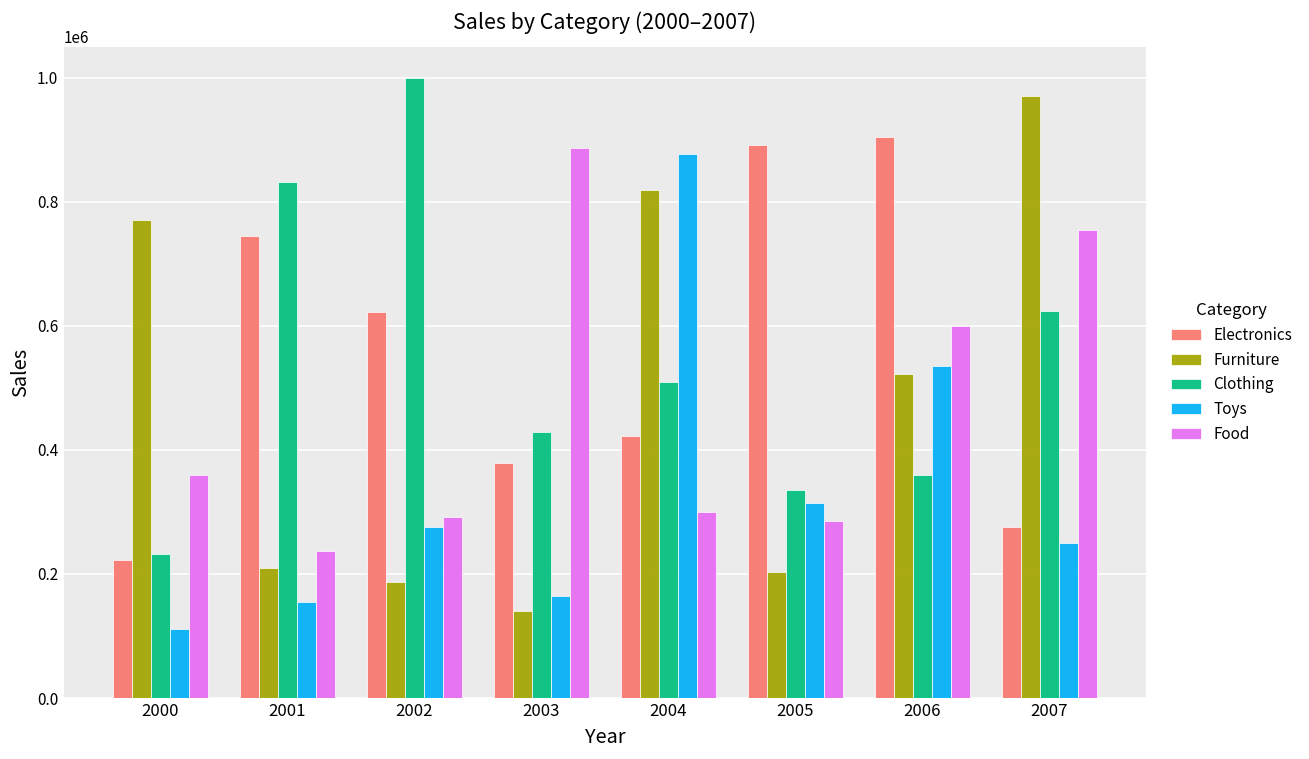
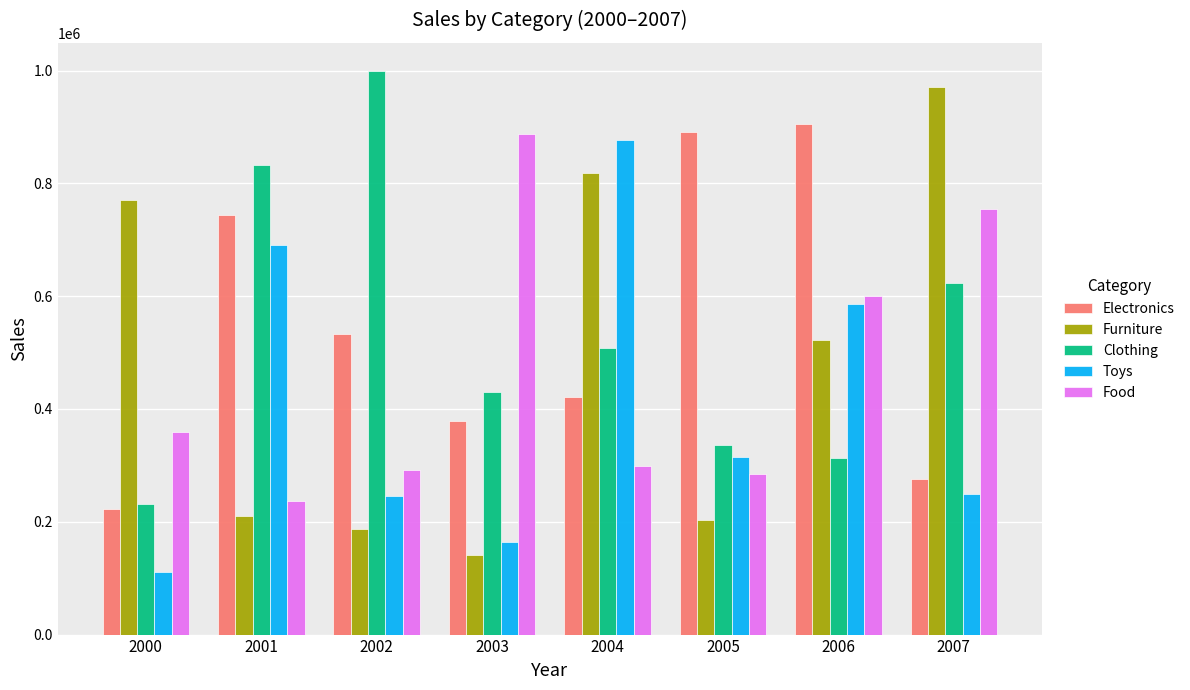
Toys, 2001: 150000 -> 690000
Electronics, 2002: 620000 -> 530000
Toys, 2002: 280000 -> 250000
Clothing, 2006: 360000 -> 310000
Toys, 2006: 530000 -> 590000
